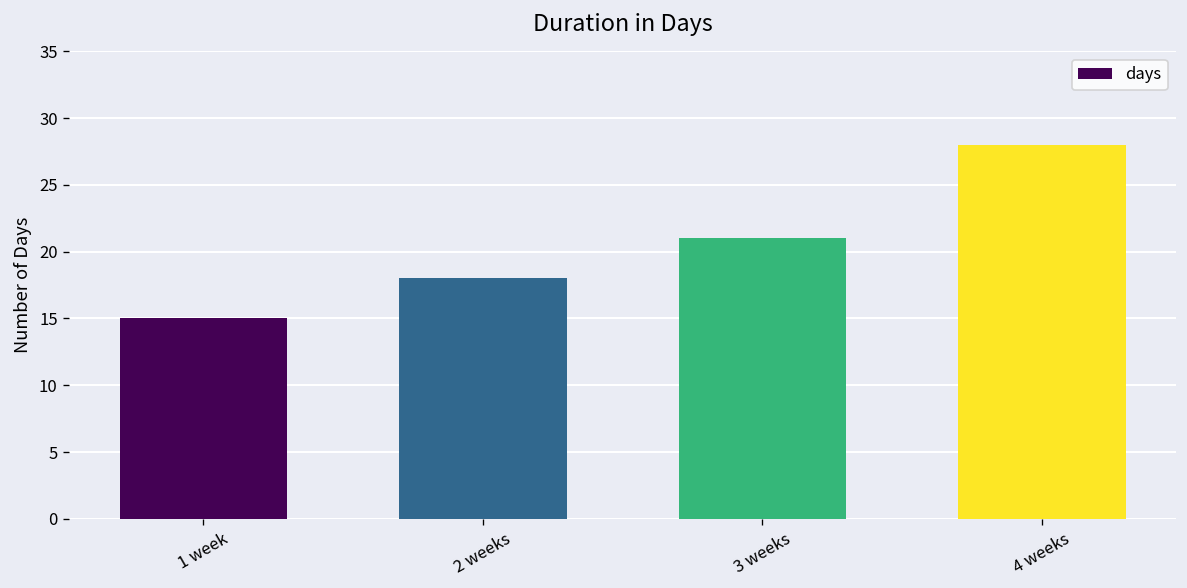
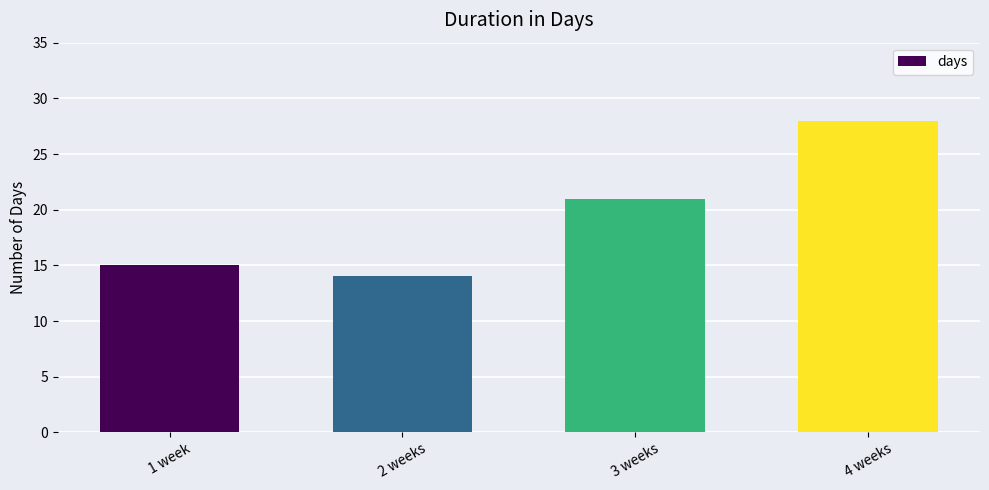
2 weeks: 18 -> 14
